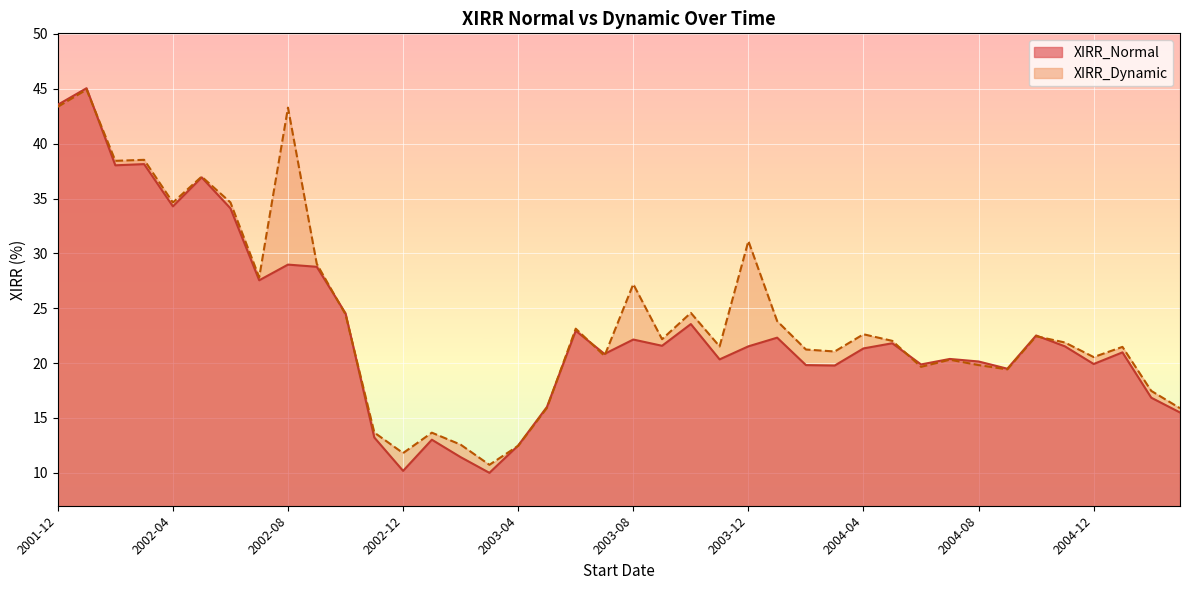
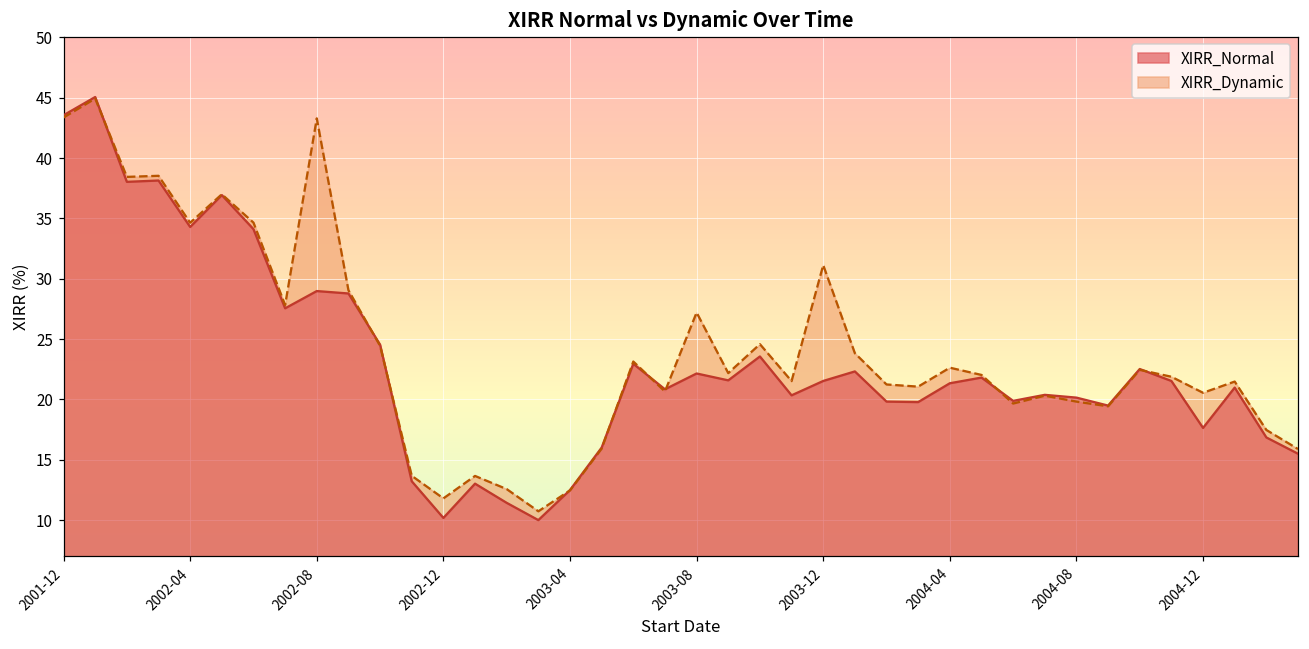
XIRR_Normal, 2004-12: 19.9 -> 17.6
